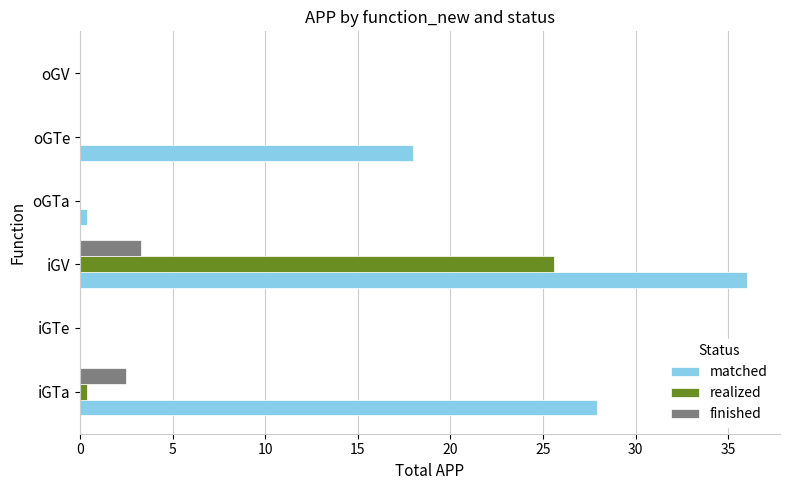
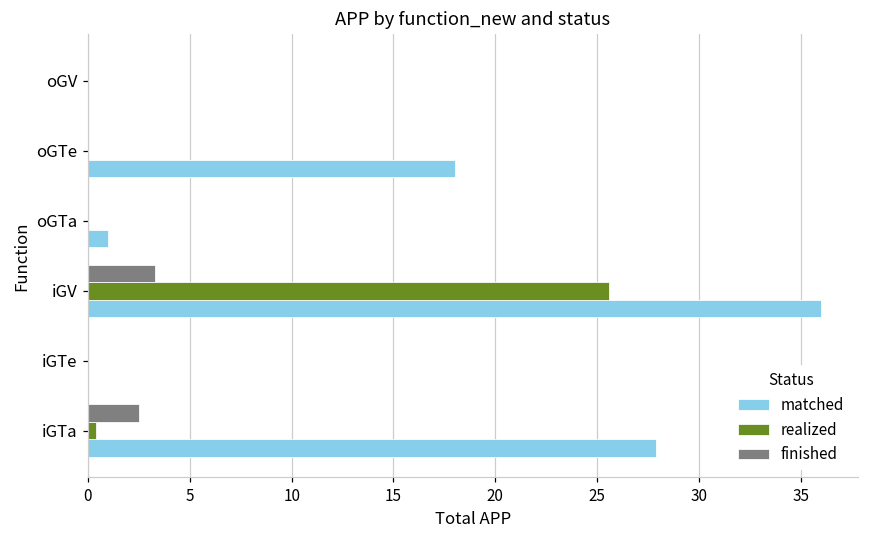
matched, oGTa: 0.4 -> 1.0
